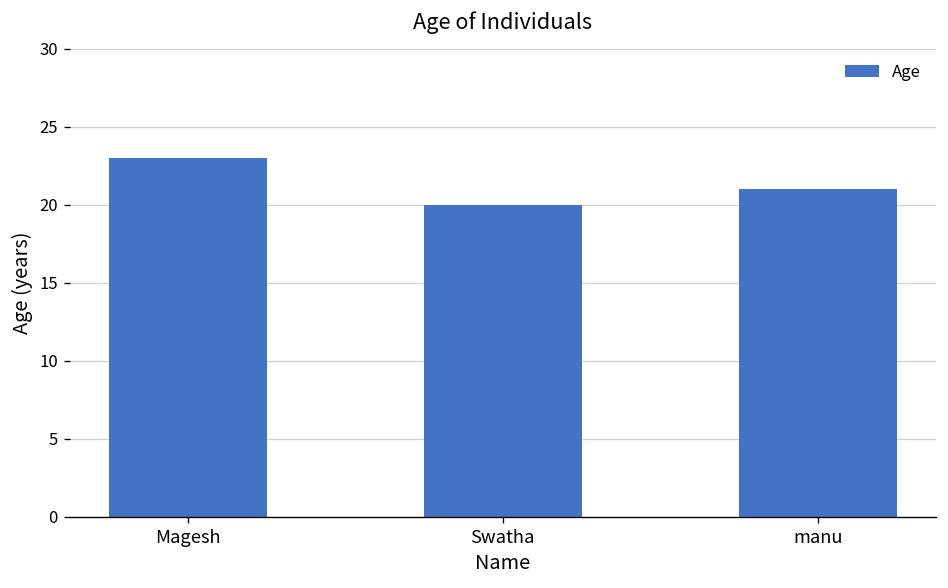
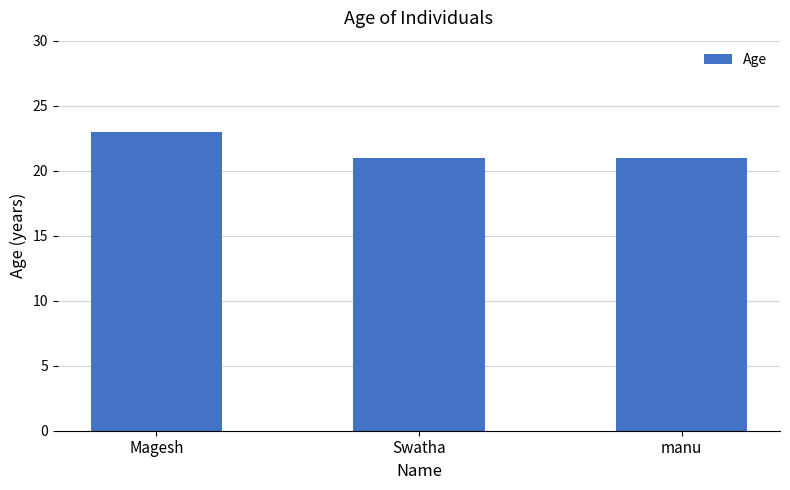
Swatha: 20 -> 21
